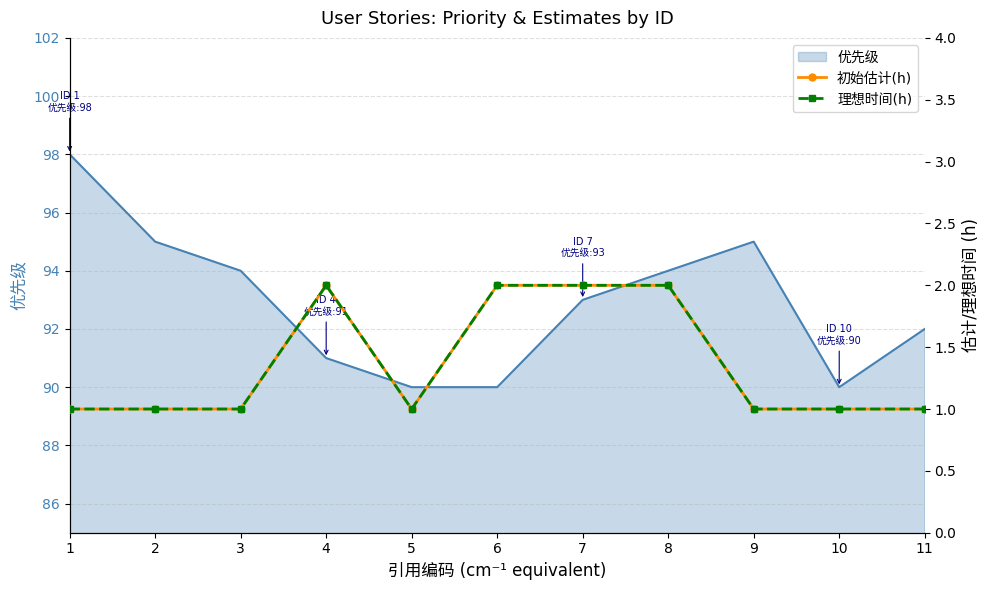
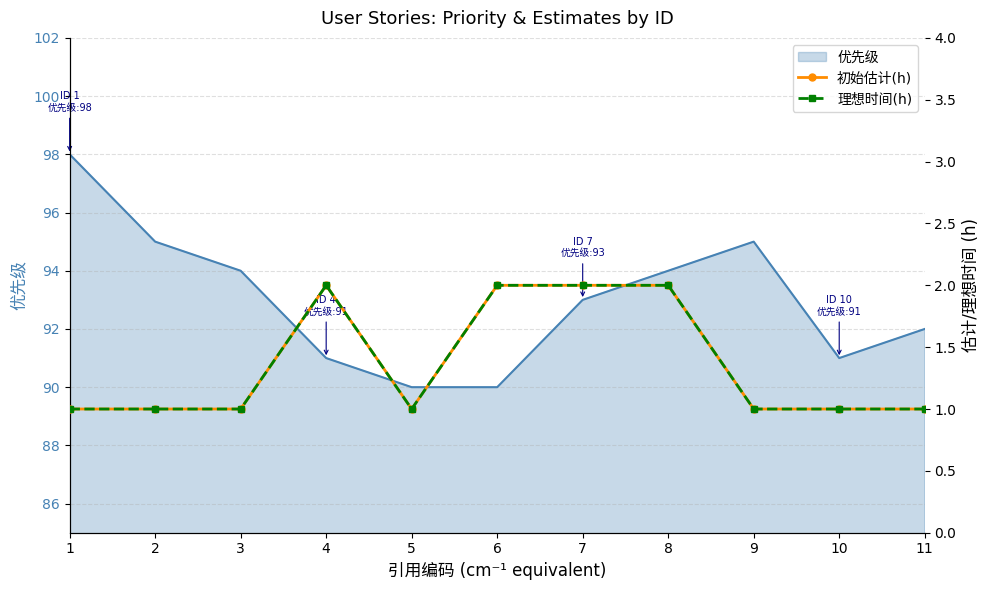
优先级, 10: 90 -> 91
